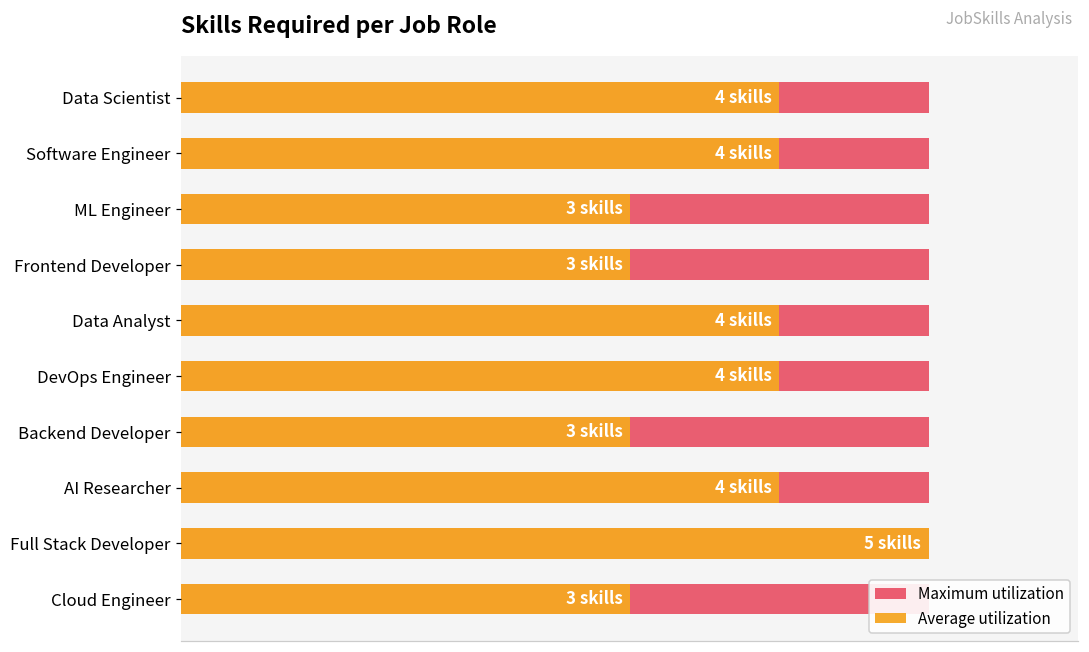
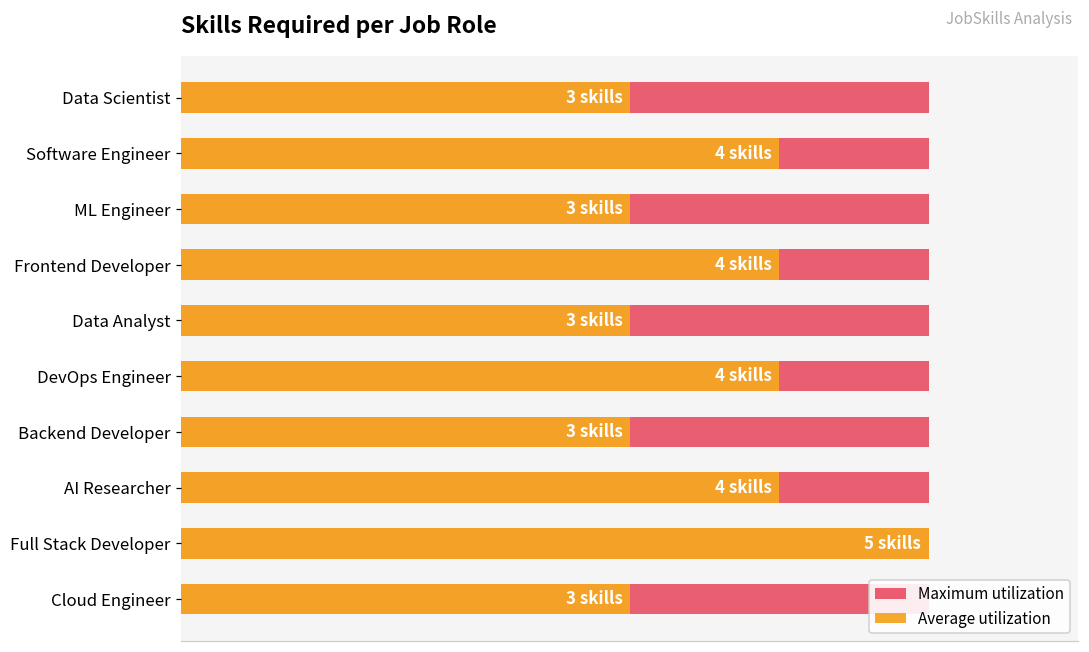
Average utilization, Data Scientist: 4 -> 3
Average utilization, Frontend Developer: 3 -> 4
Average utilization, Data Analyst: 4 -> 3
